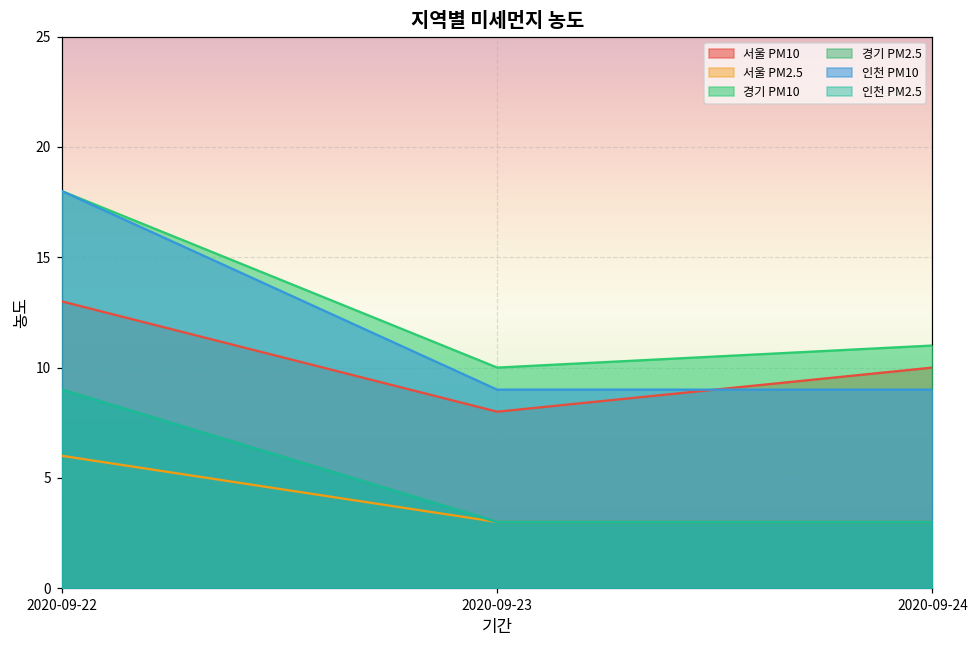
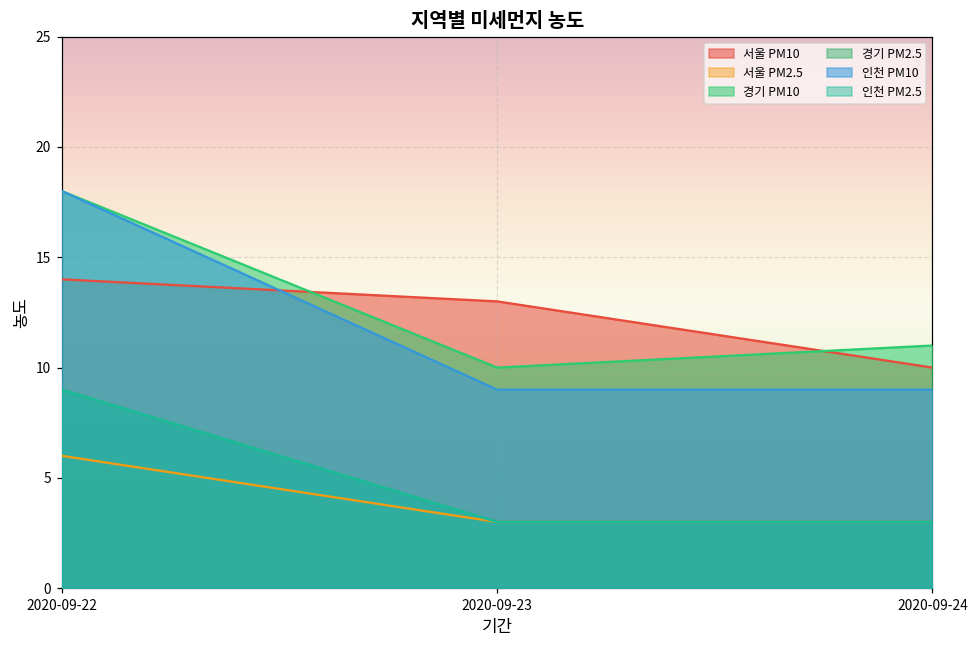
서울 PM10, 2020-09-22: 13 -> 14
서울 PM10, 2020-09-23: 8 -> 13
